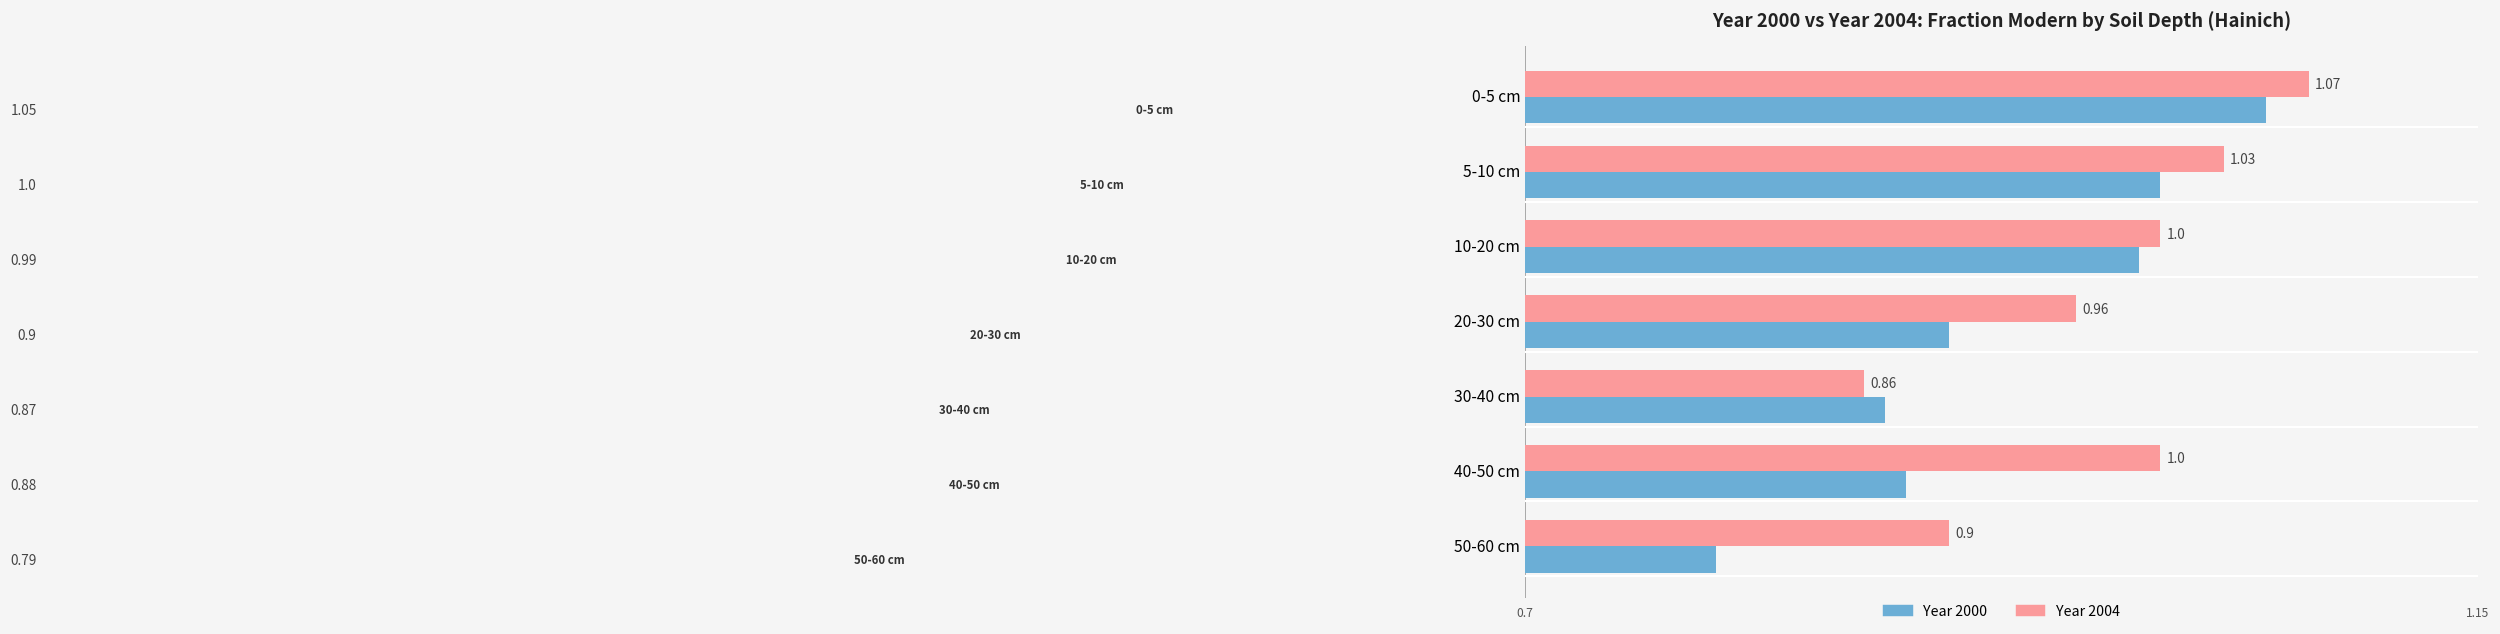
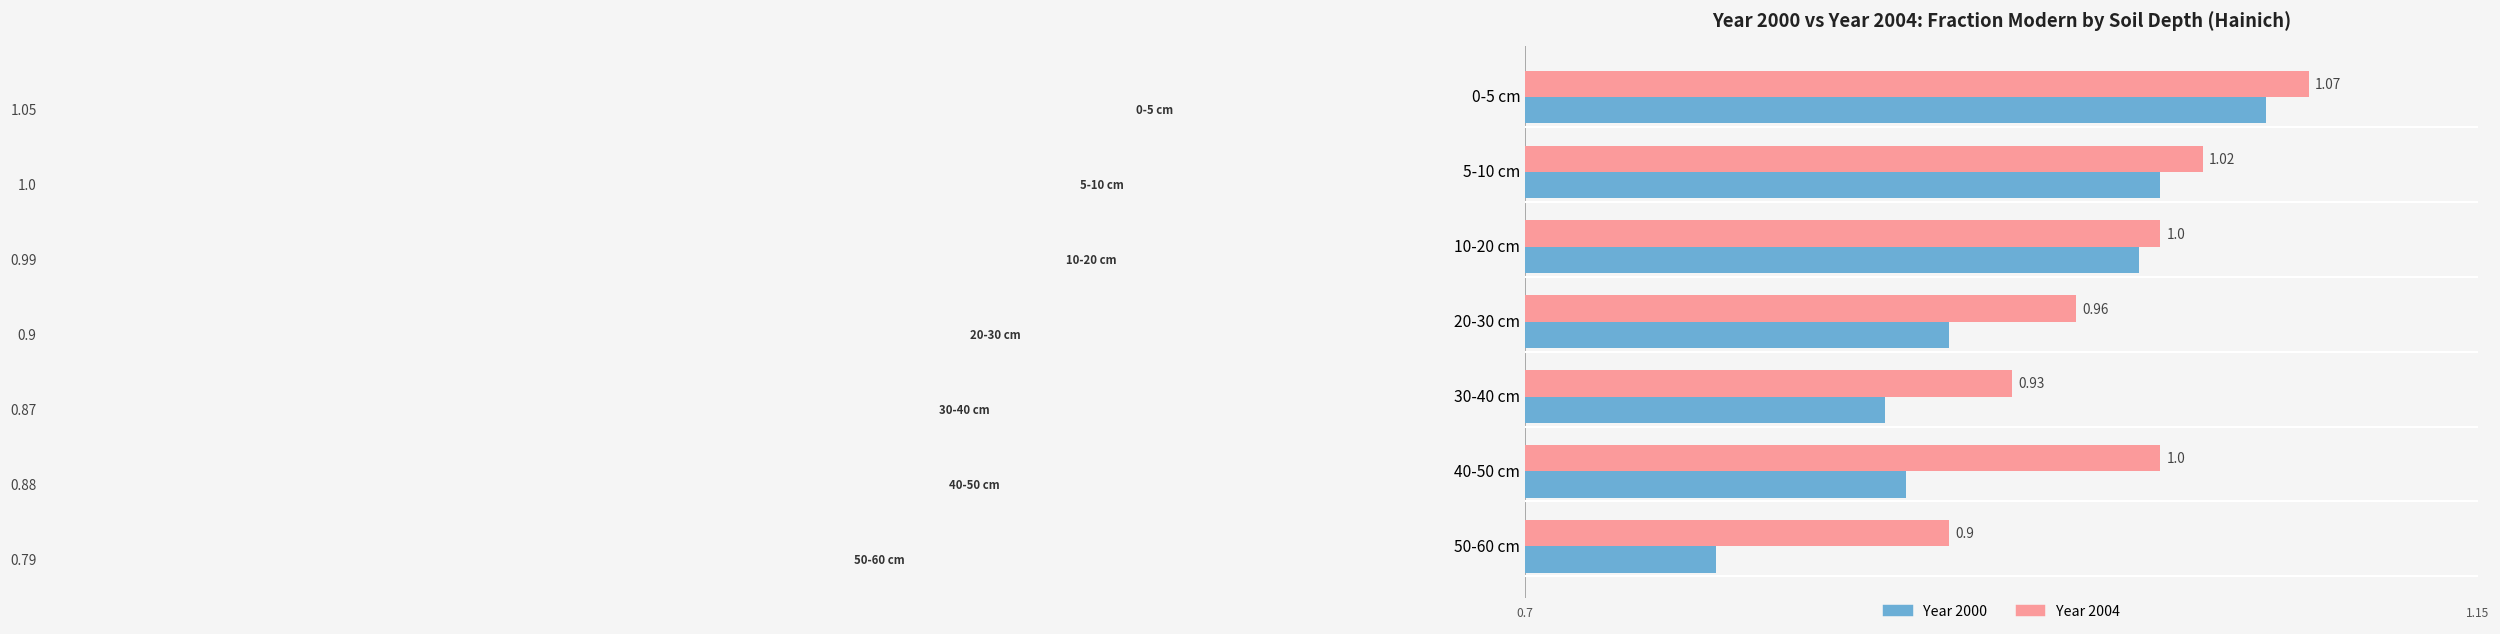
Year 2004, 5-10 cm: 1.03 -> 1.02
Year 2004, 30-40 cm: 0.86 -> 0.93
